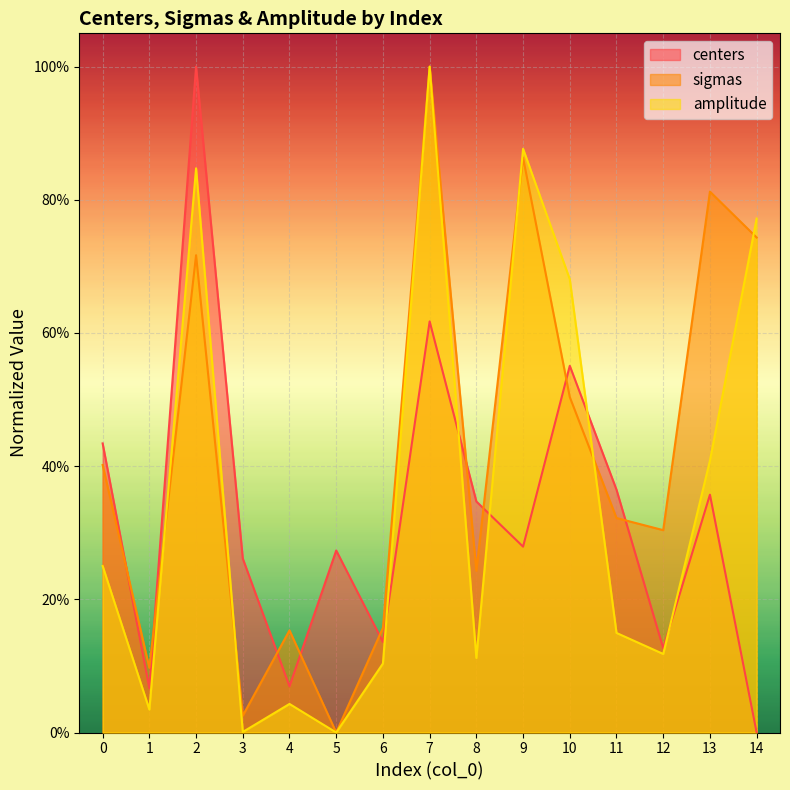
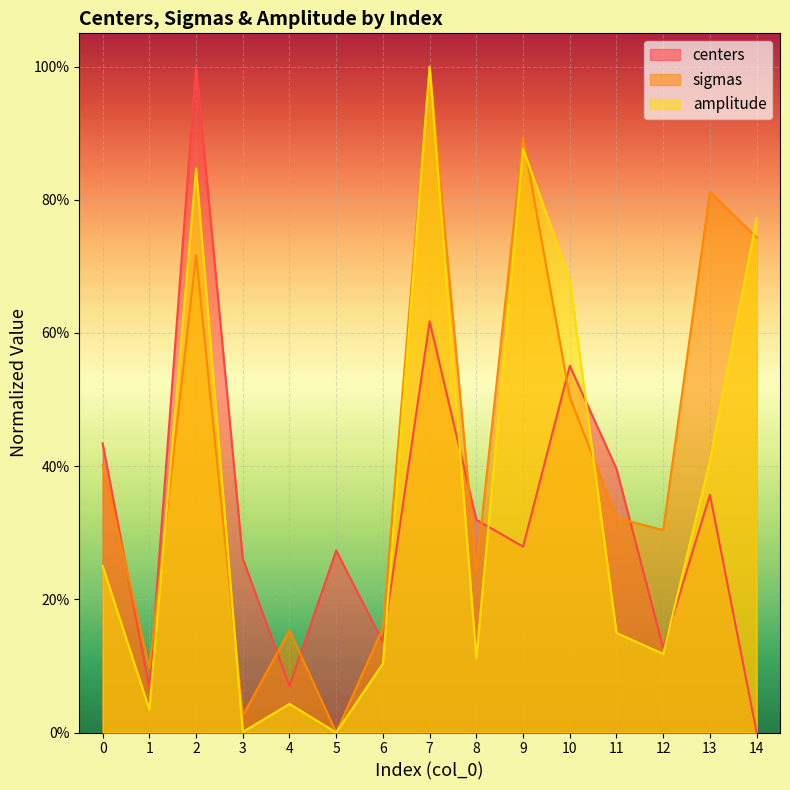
centers, 8: 35% -> 32%
sigmas, 9: 86% -> 89%
centers, 11: 36% -> 40%
